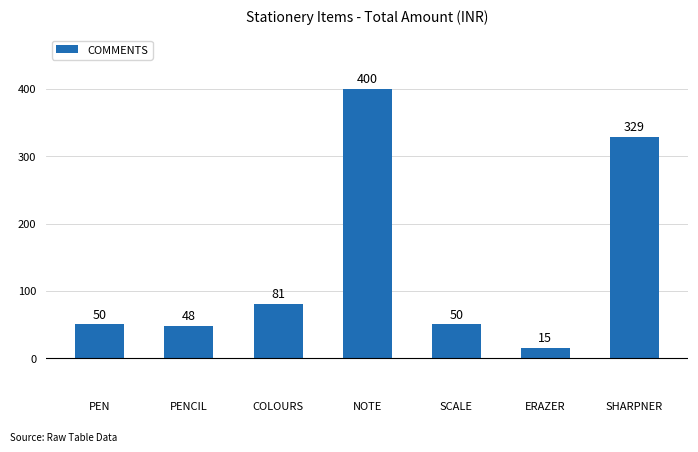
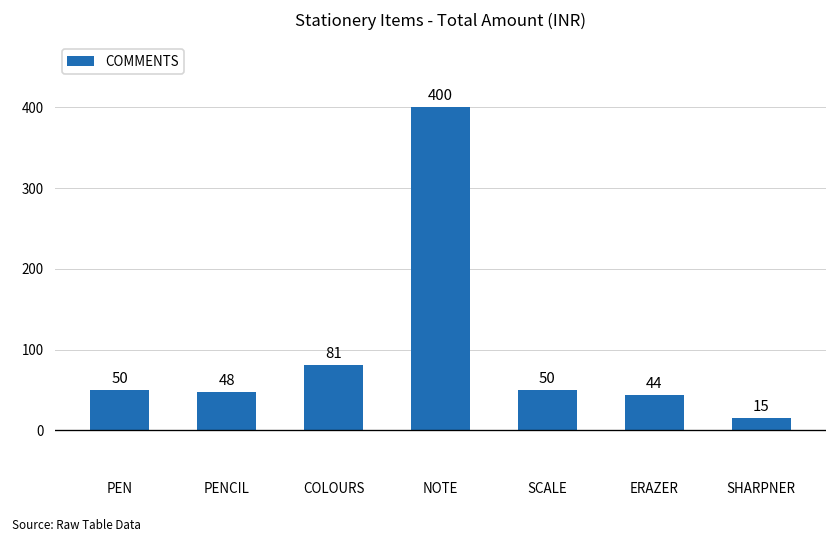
ERAZER: 15 -> 44
SHARPNER: 329 -> 15
